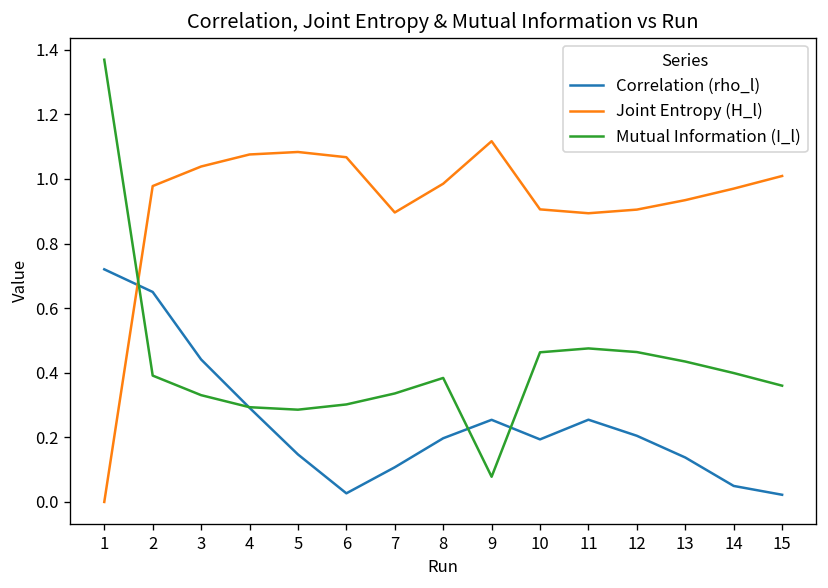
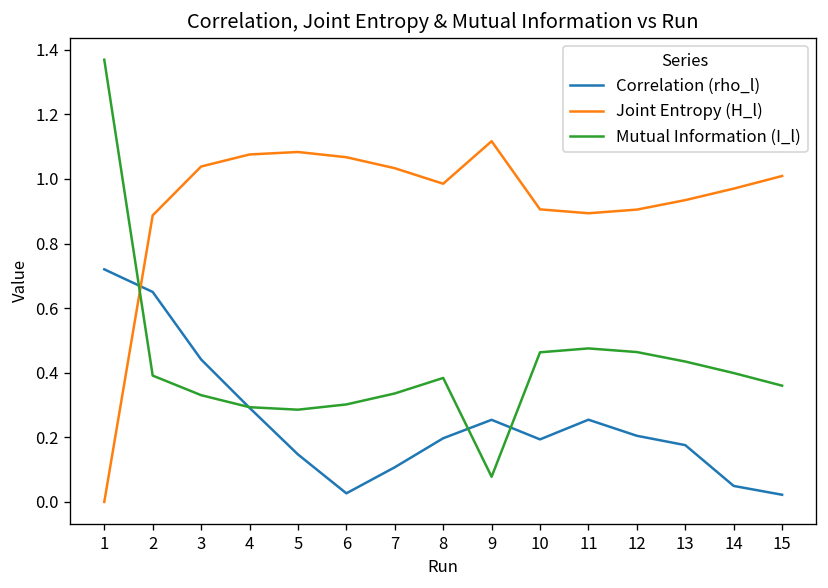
Joint Entropy (H_l), 2: 0.98 -> 0.89
Joint Entropy (H_l), 7: 0.90 -> 1.03
Correlation (rho_l), 13: 0.14 -> 0.18
